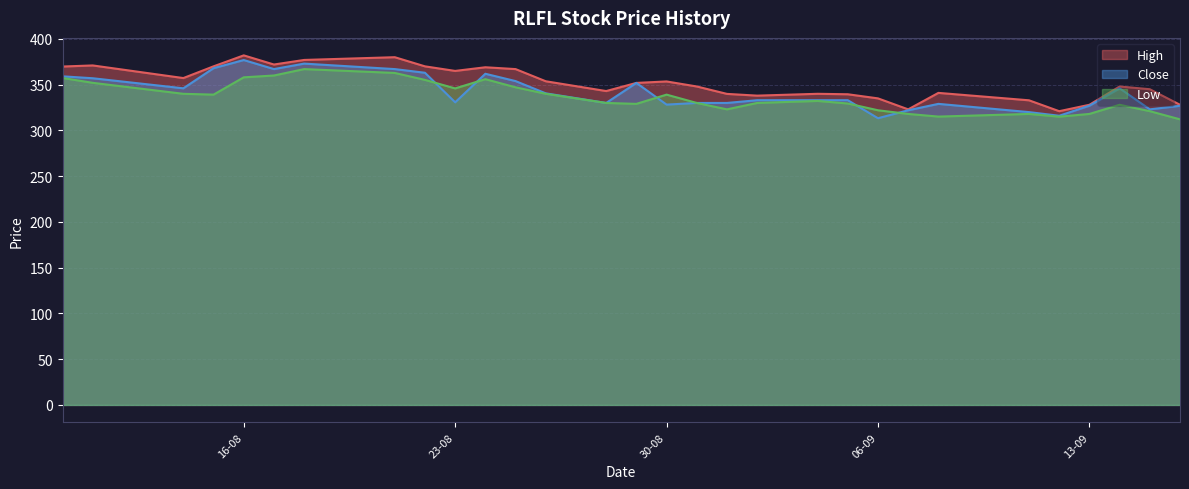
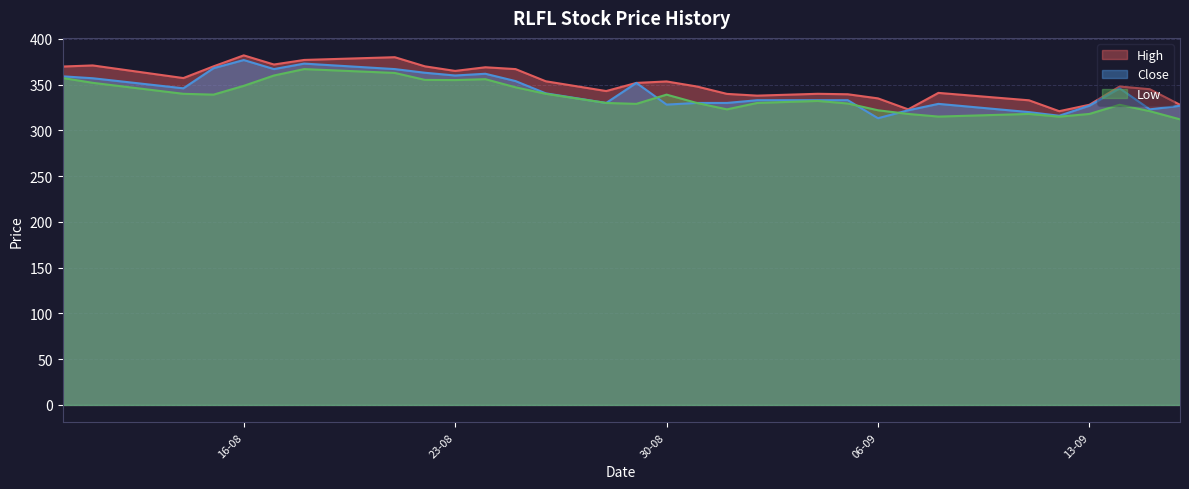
Low, 16-08: 360 -> 350
Close, 23-08: 330 -> 360
Low, 23-08: 350 -> 360
